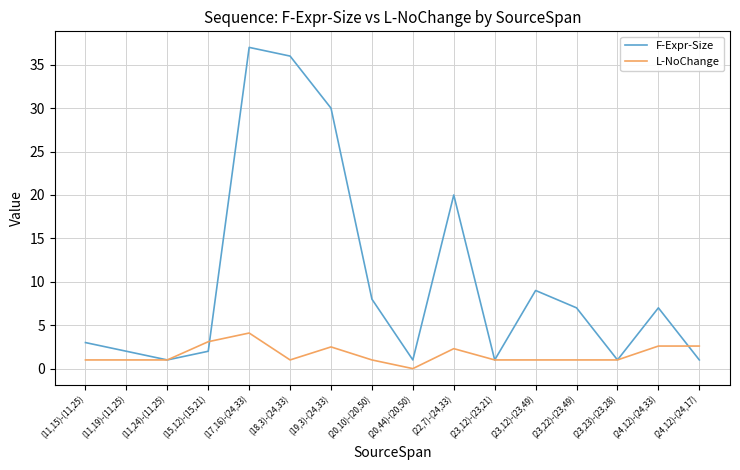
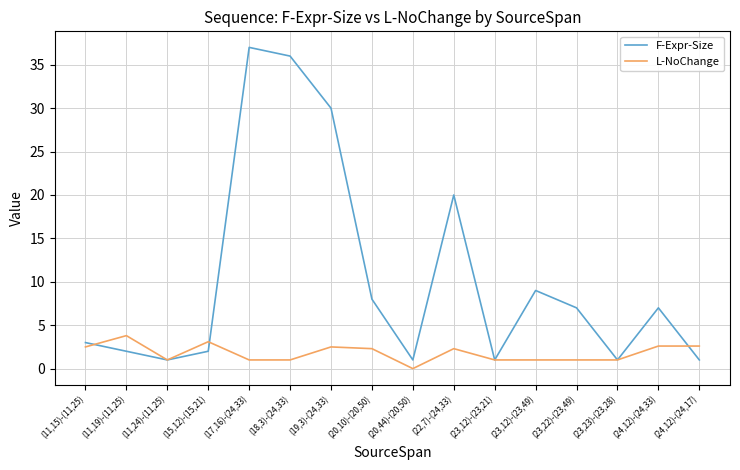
L-NoChange, (11,15)-(11,25): 1 -> 3
L-NoChange, (11,19)-(11,25): 1 -> 4
L-NoChange, (17,16)-(24,33): 4 -> 1
L-NoChange, (20,10)-(20,50): 1 -> 2
